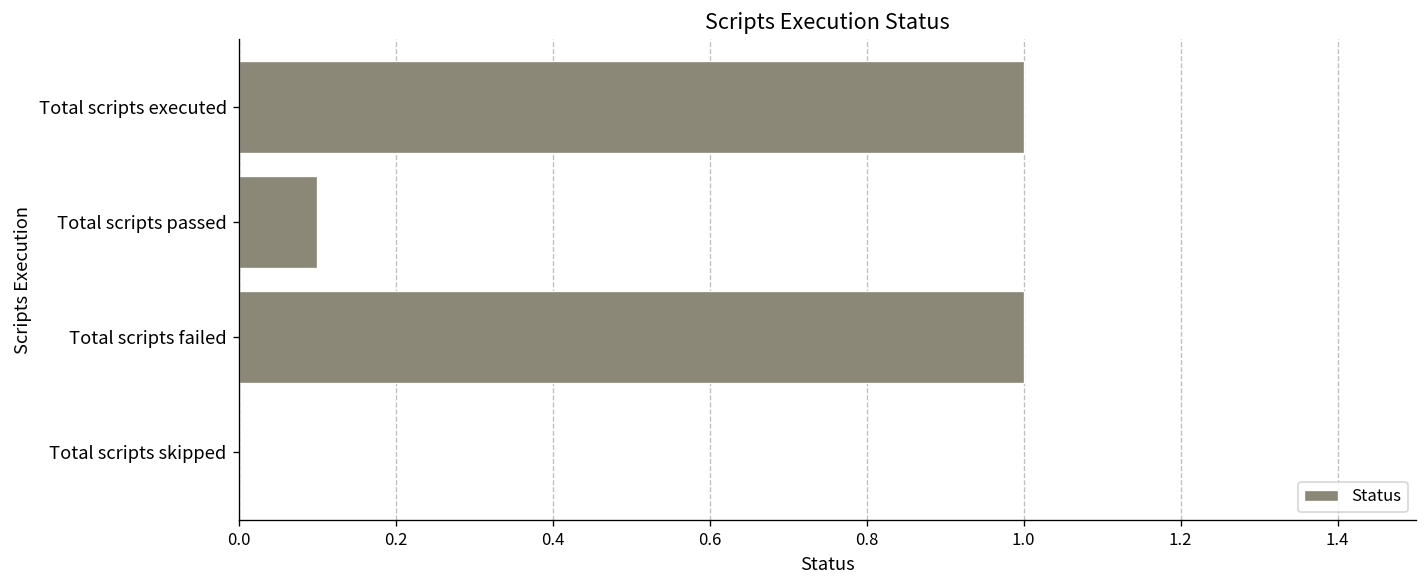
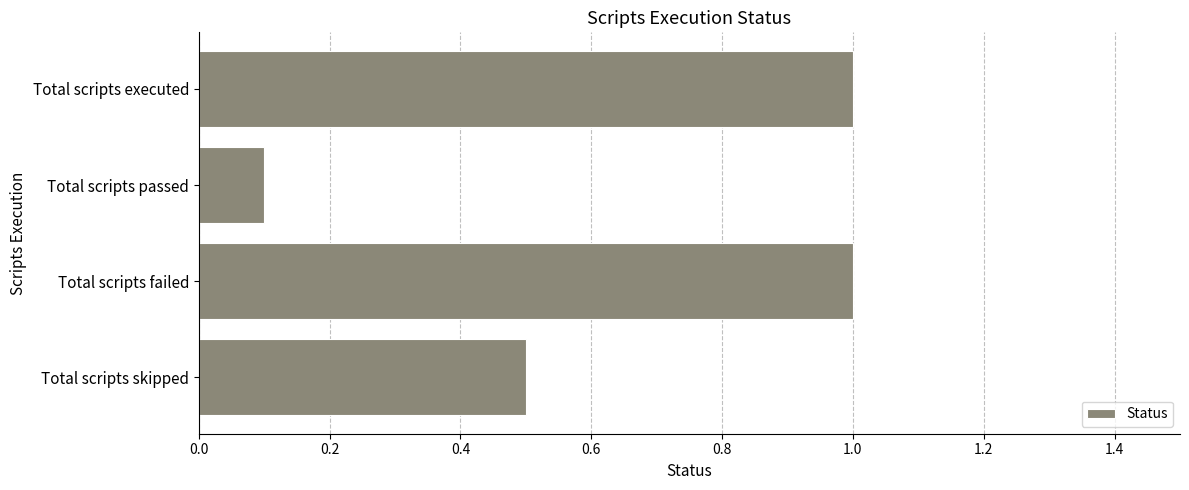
Total scripts skipped: 0.0 -> 0.5
